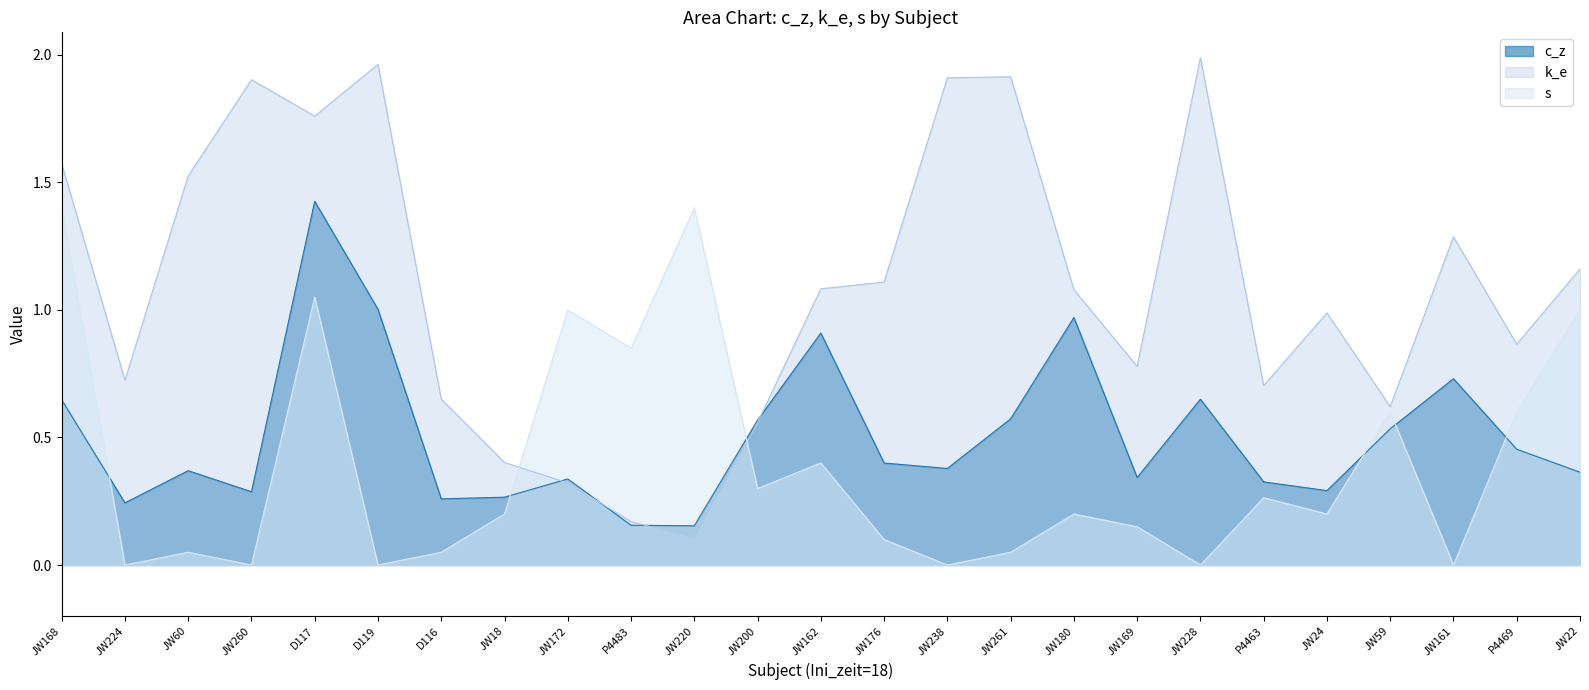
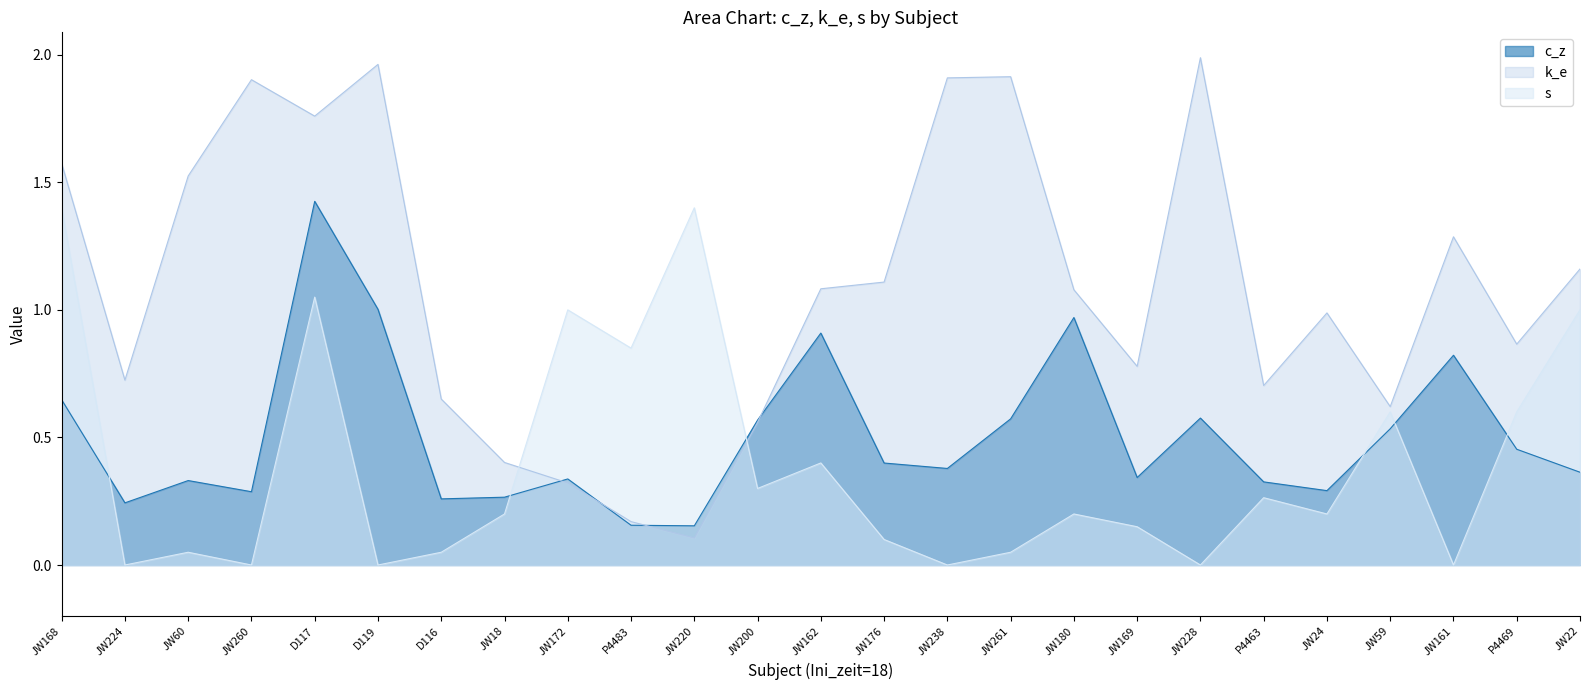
c_z, JW60: 0.37 -> 0.33
c_z, JW228: 0.65 -> 0.58
c_z, JW161: 0.73 -> 0.82
